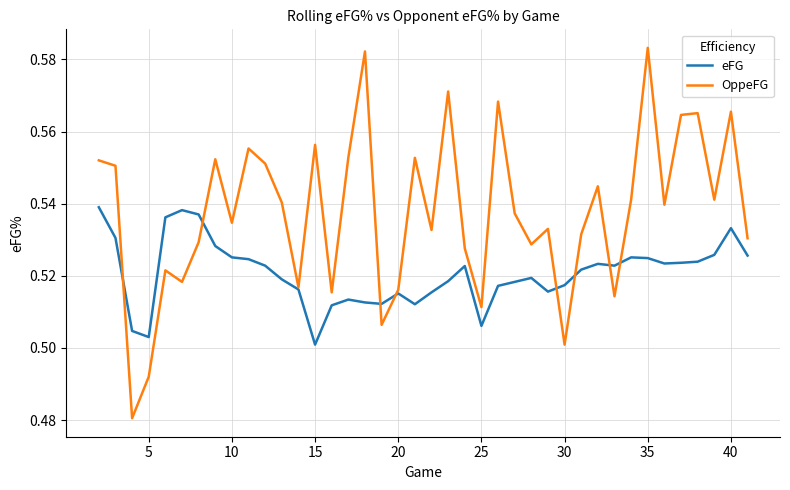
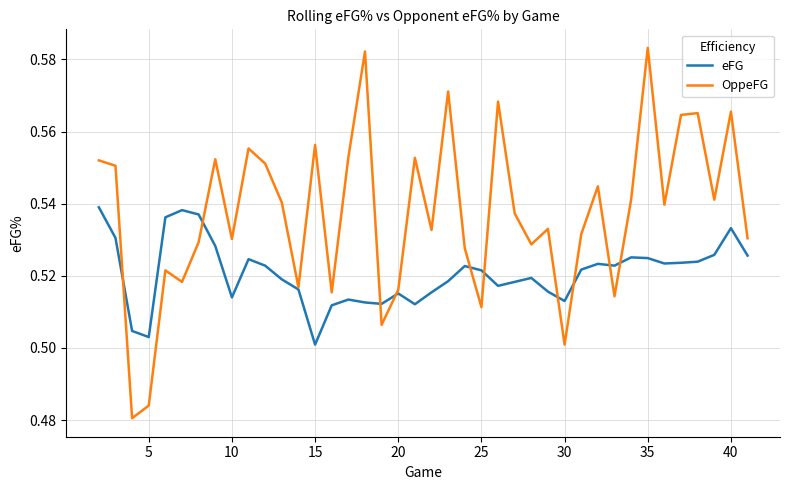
OppeFG, 5: 0.492 -> 0.484
eFG, 10: 0.525 -> 0.514
OppeFG, 10: 0.535 -> 0.530
eFG, 25: 0.506 -> 0.522
eFG, 30: 0.517 -> 0.513
